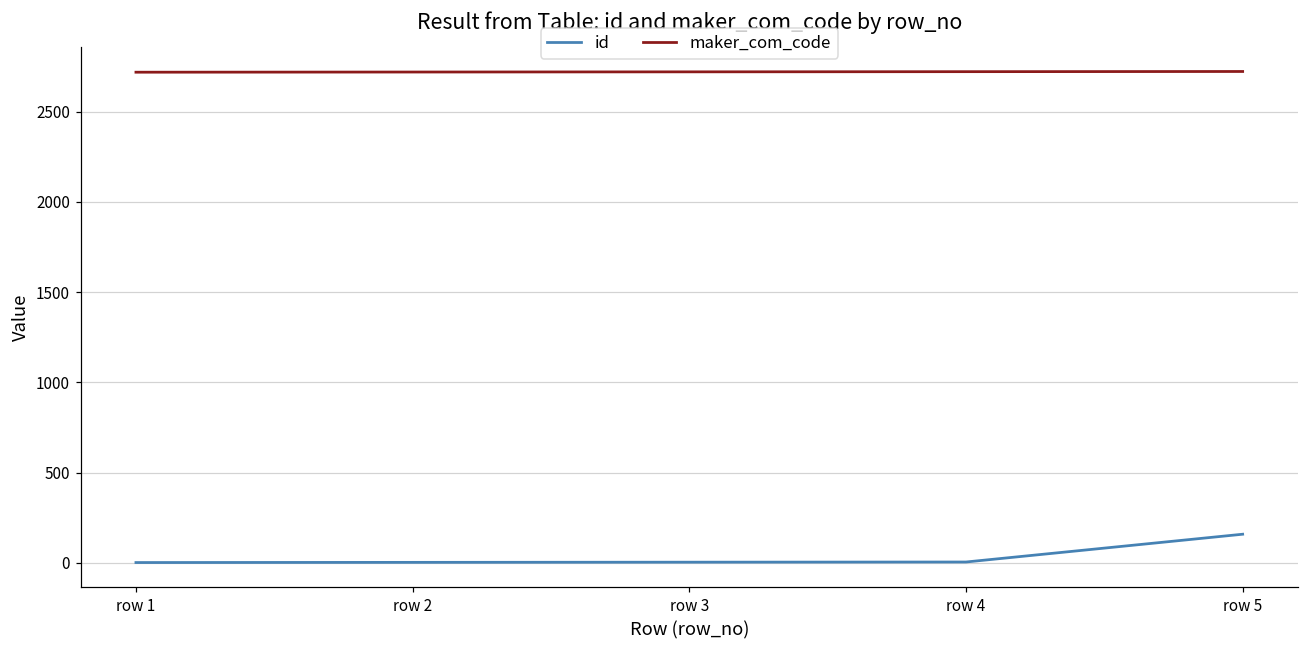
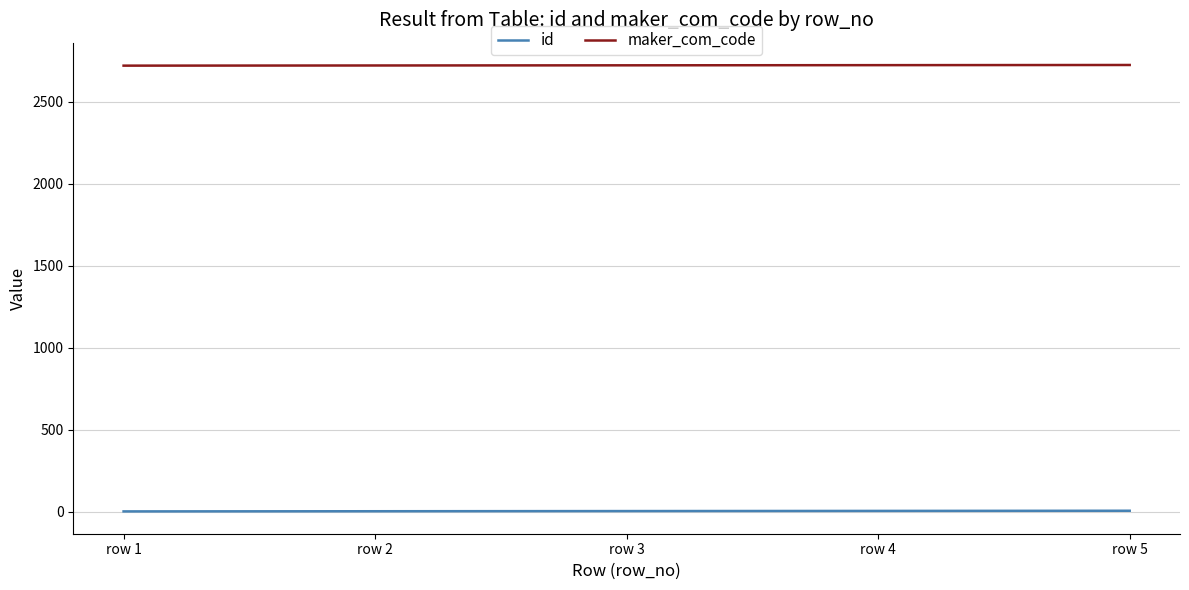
id, row 5: 160 -> 10
